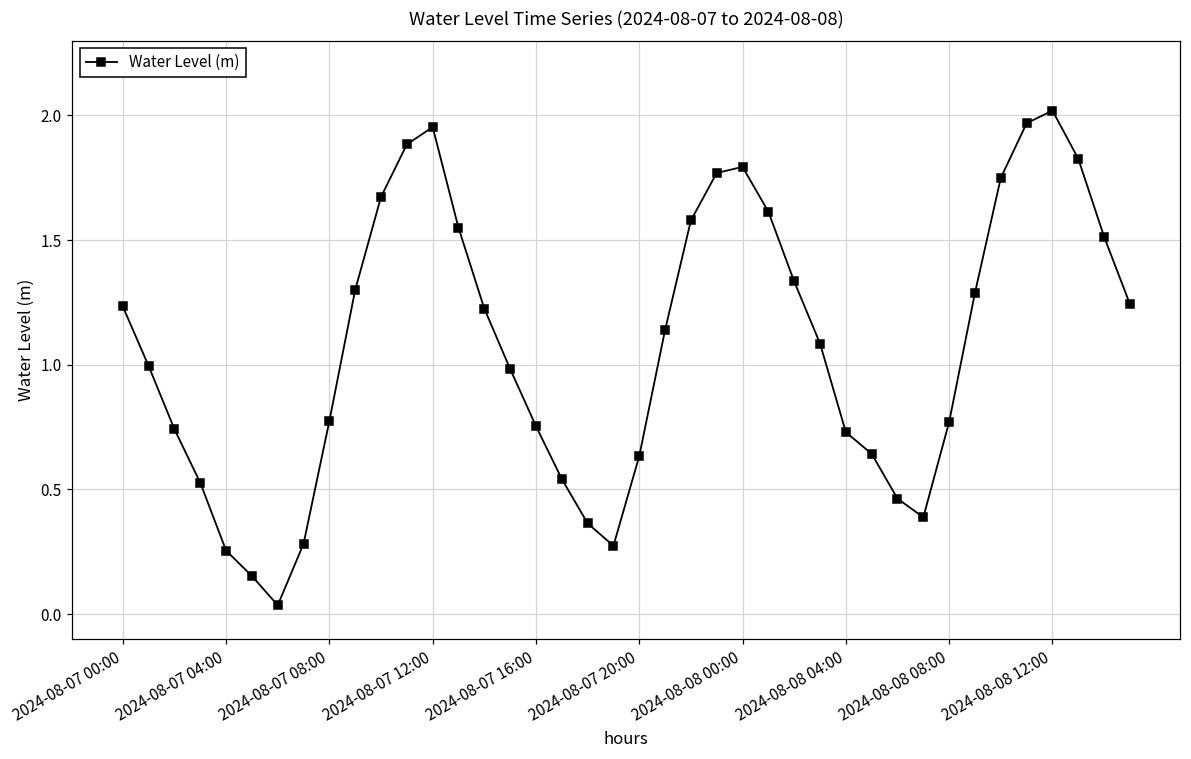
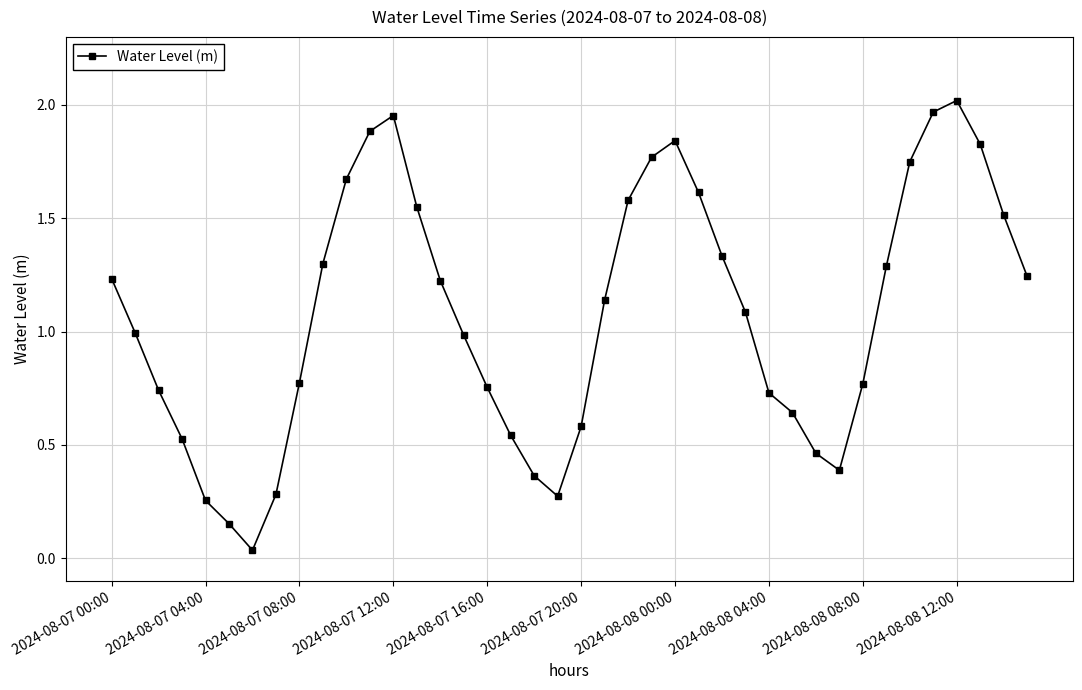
2024-08-07 20:00: 0.63 -> 0.58
2024-08-08 00:00: 1.79 -> 1.84
